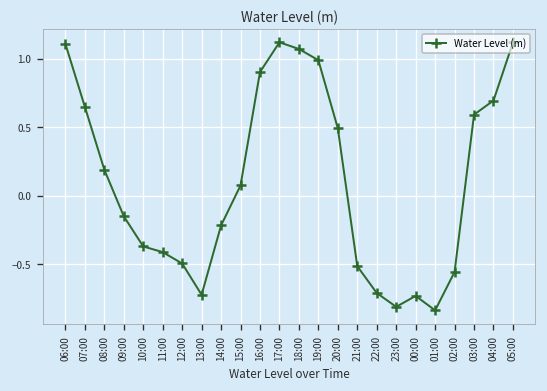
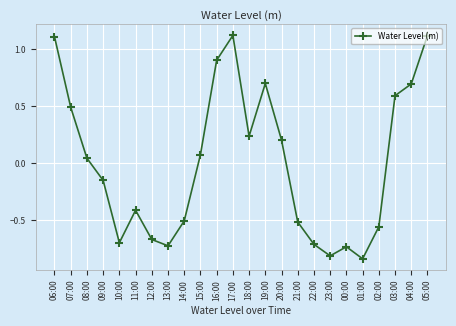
07:00: 0.65 -> 0.49
08:00: 0.19 -> 0.04
10:00: -0.37 -> -0.70
12:00: -0.49 -> -0.67
14:00: -0.22 -> -0.50
18:00: 1.07 -> 0.24
19:00: 0.99 -> 0.70
20:00: 0.49 -> 0.20
